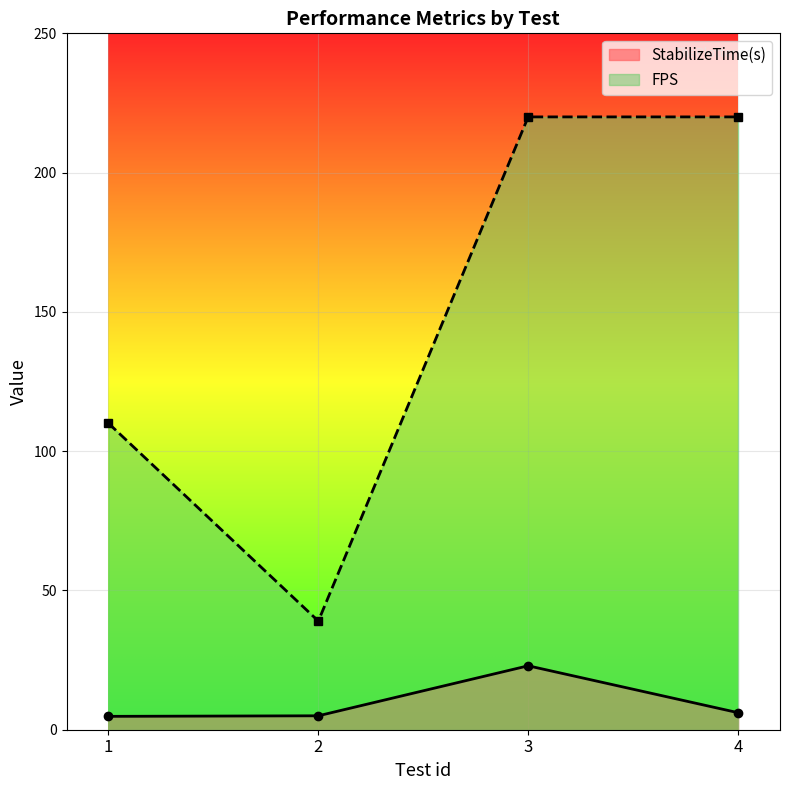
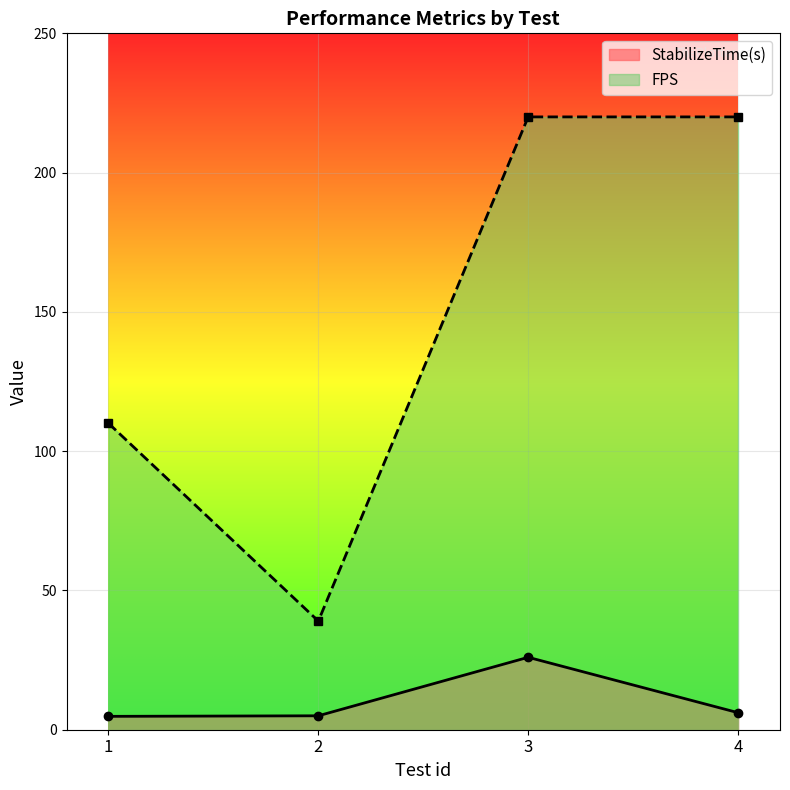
StabilizeTime(s), 3: 23 -> 26
